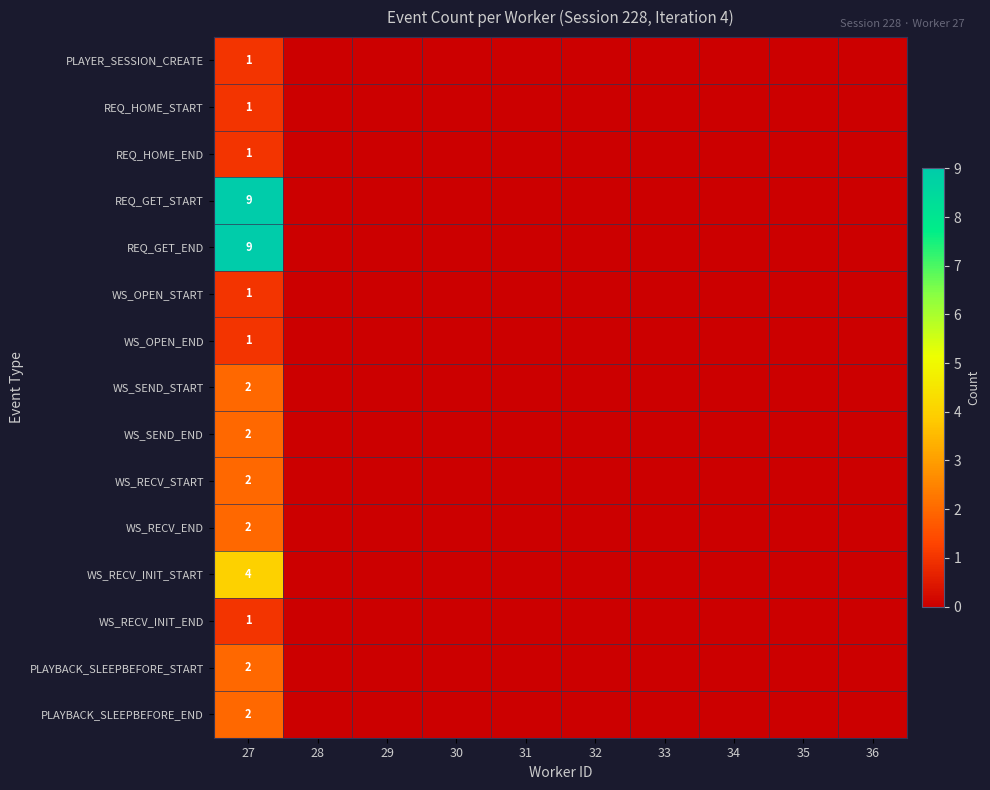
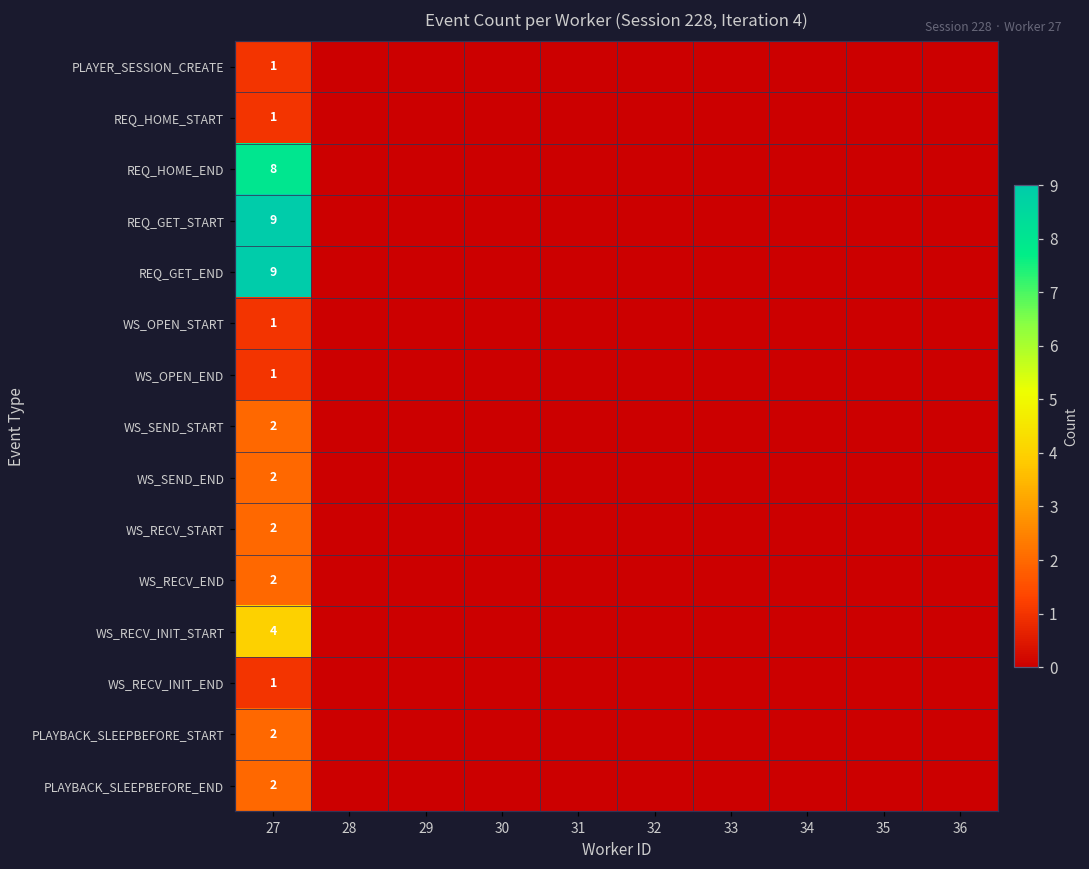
REQ_HOME_END, 27: 1 -> 8
